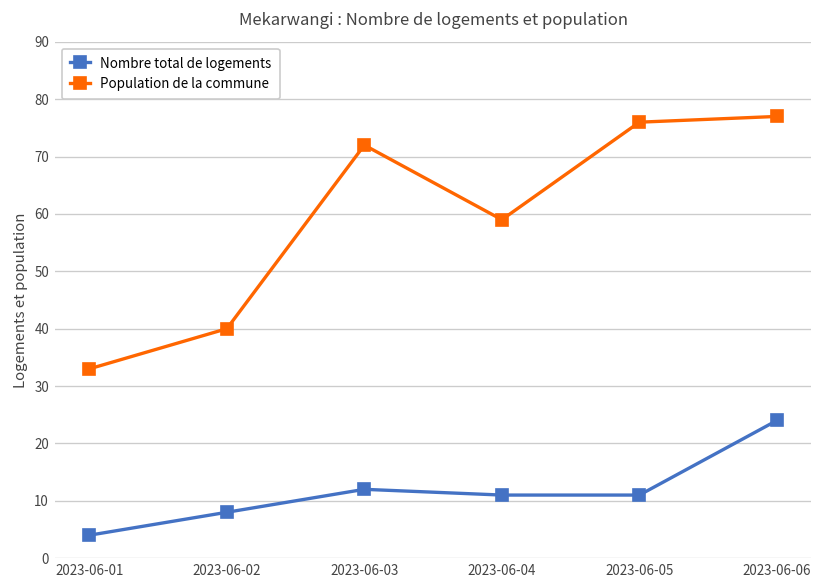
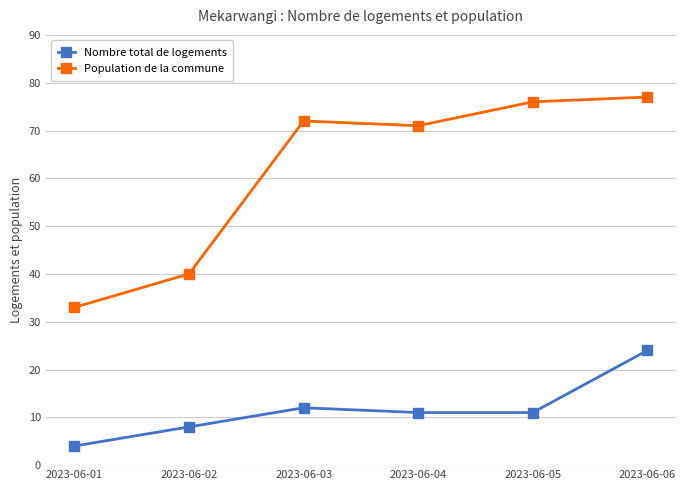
Population de la commune, 2023-06-04: 59 -> 71
